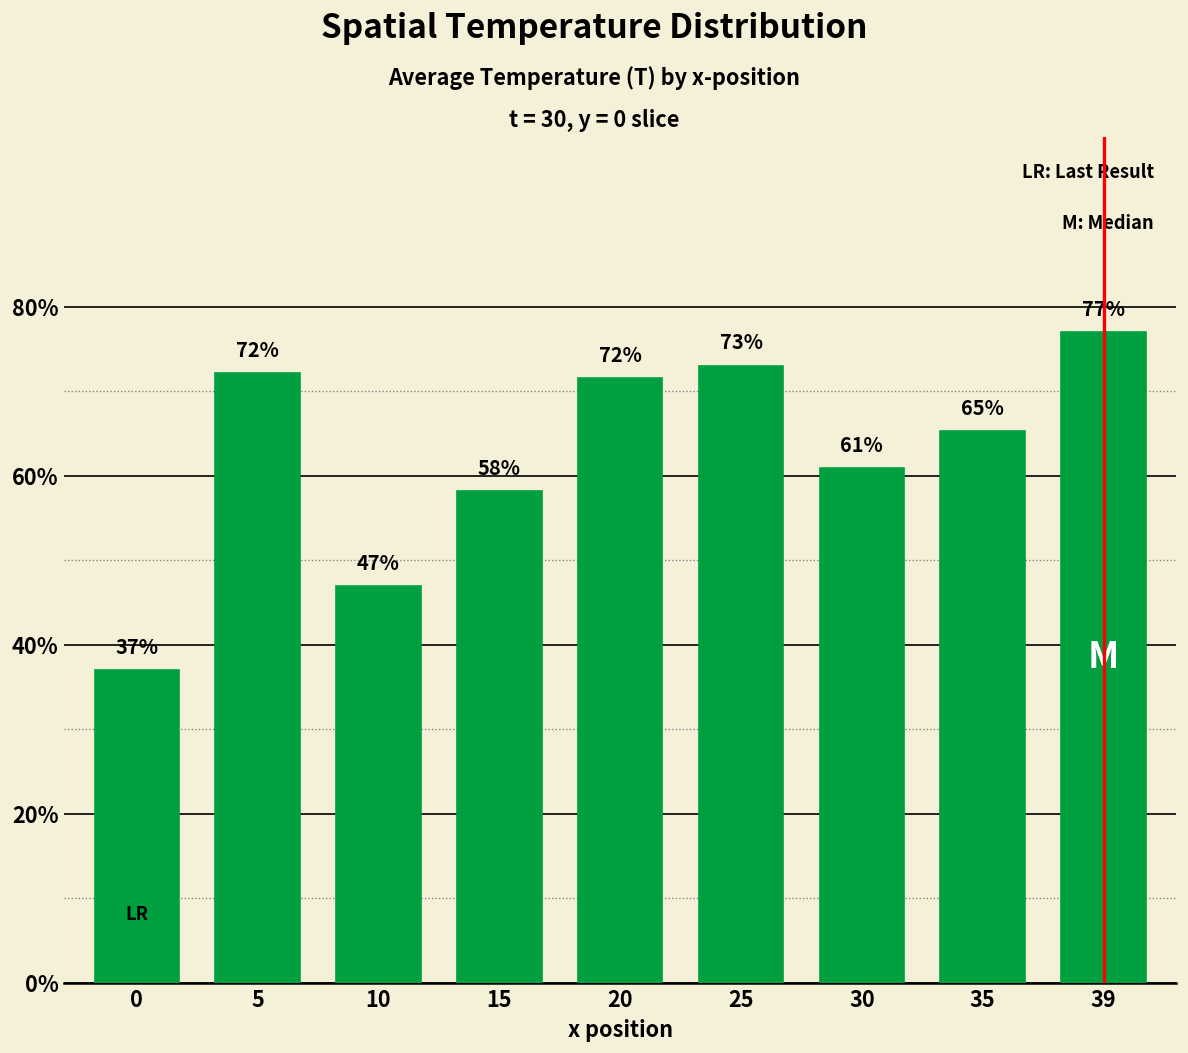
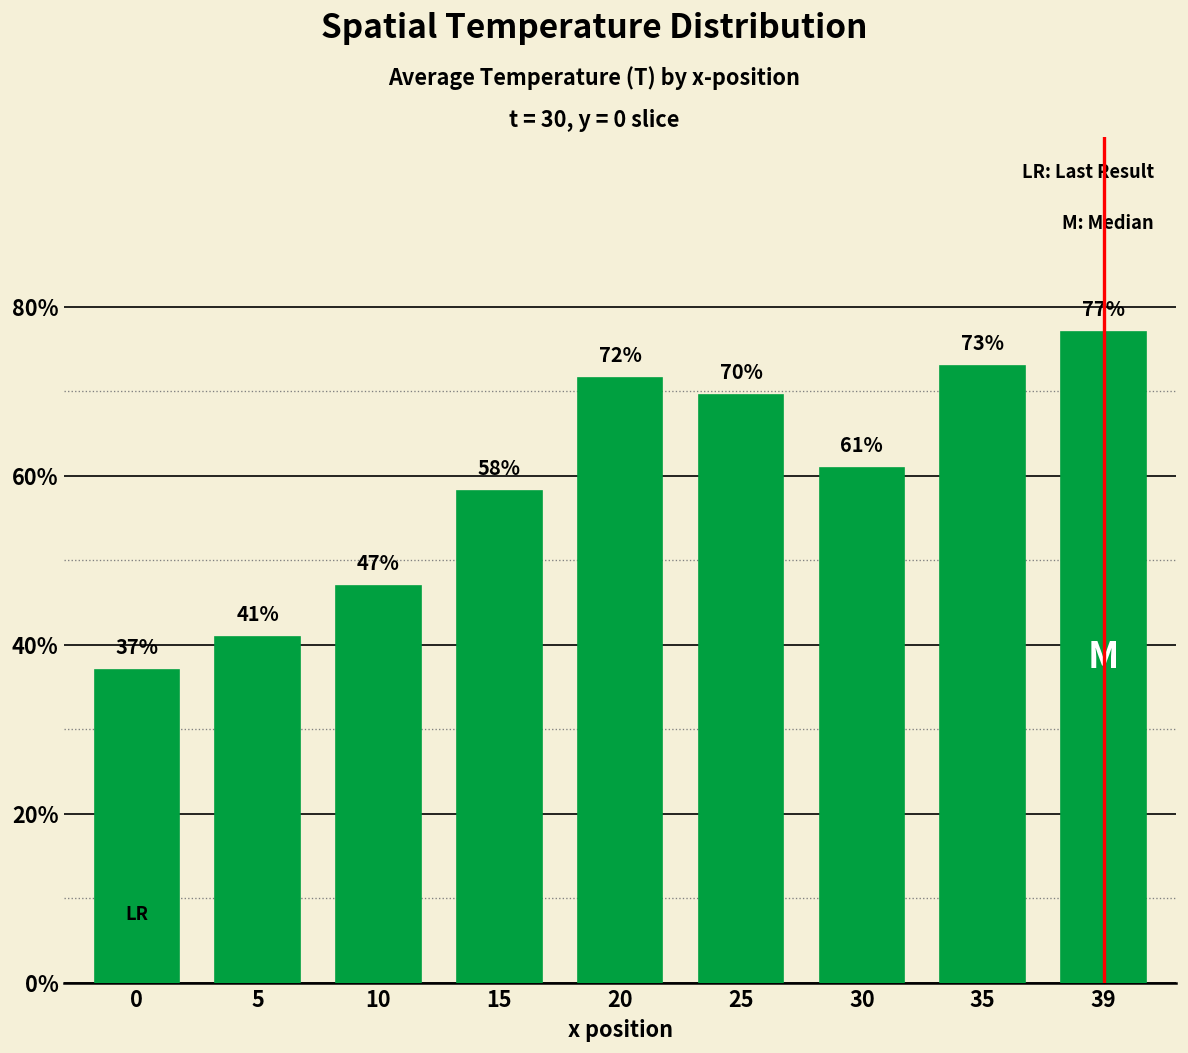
5: 72% -> 41%
25: 73% -> 70%
35: 65% -> 73%
